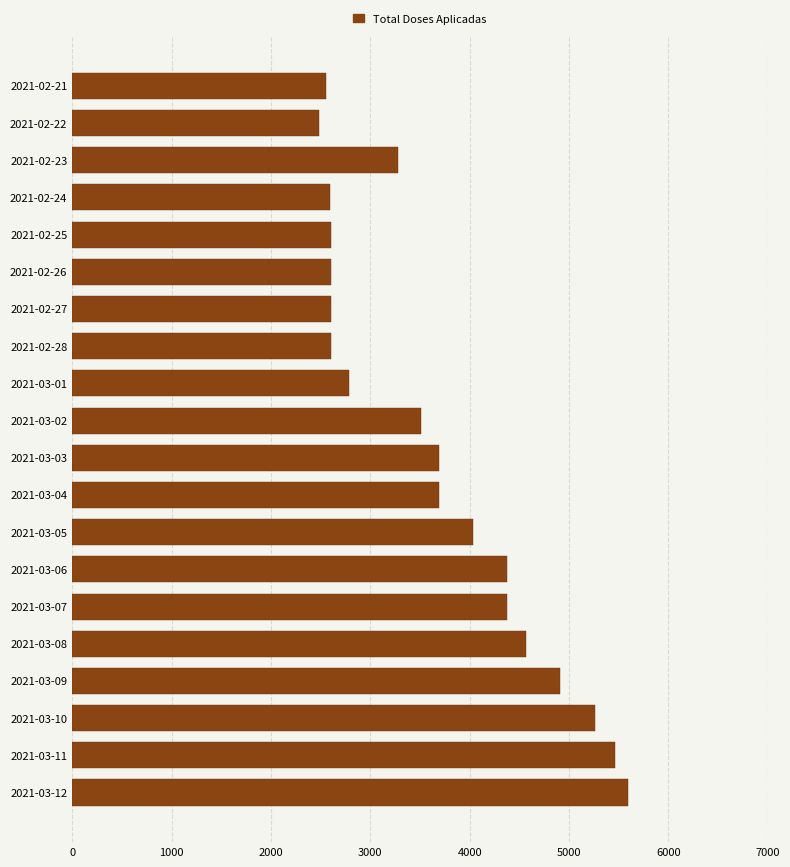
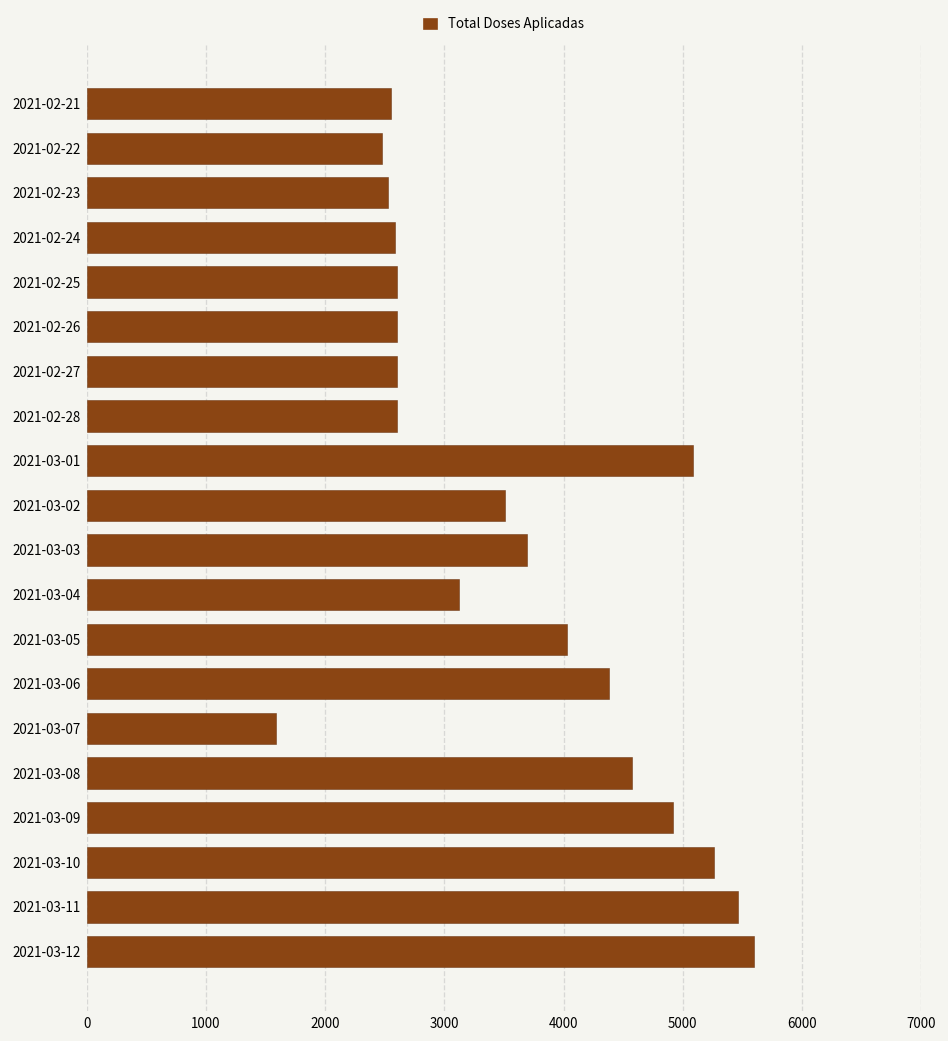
2021-02-23: 3300 -> 2500
2021-03-01: 2800 -> 5100
2021-03-04: 3700 -> 3100
2021-03-07: 4400 -> 1600
